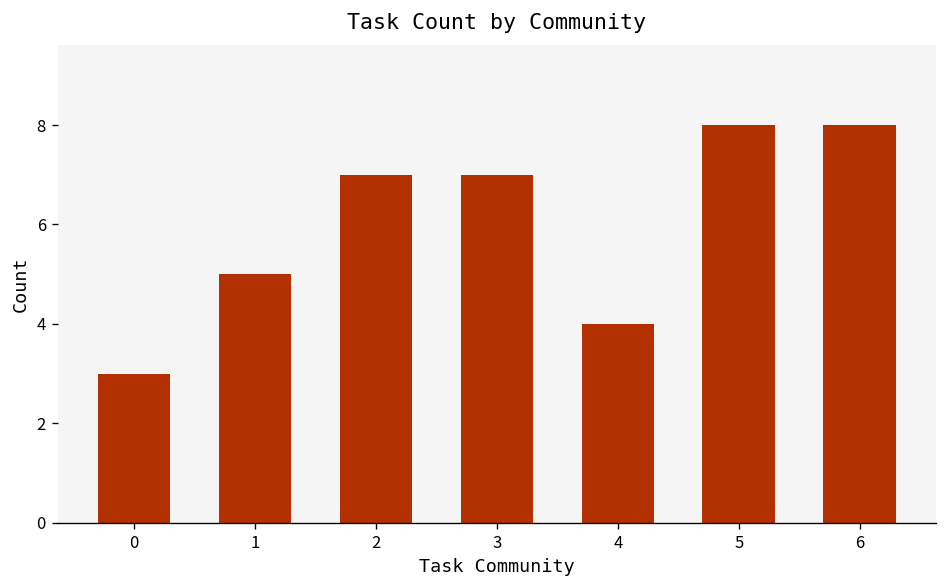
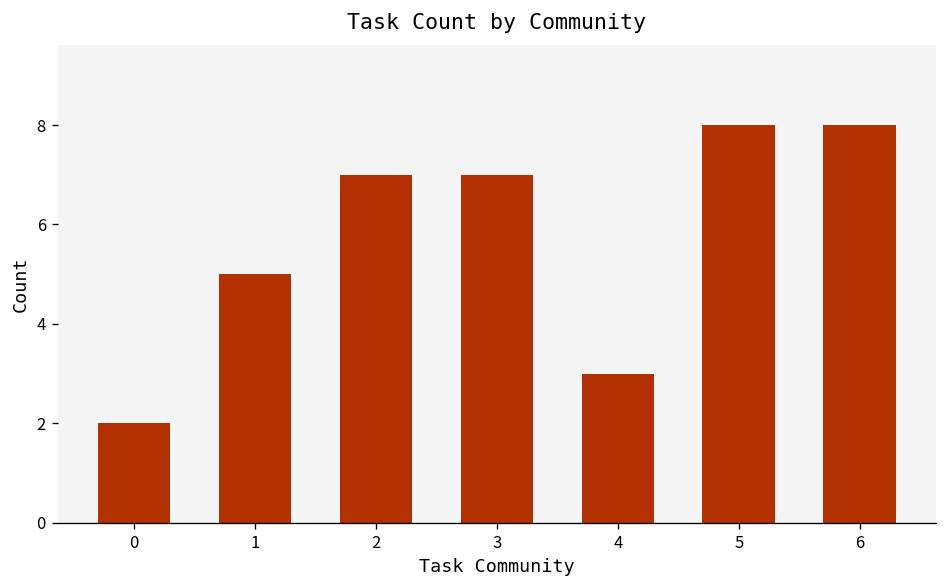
0: 3 -> 2
4: 4 -> 3
